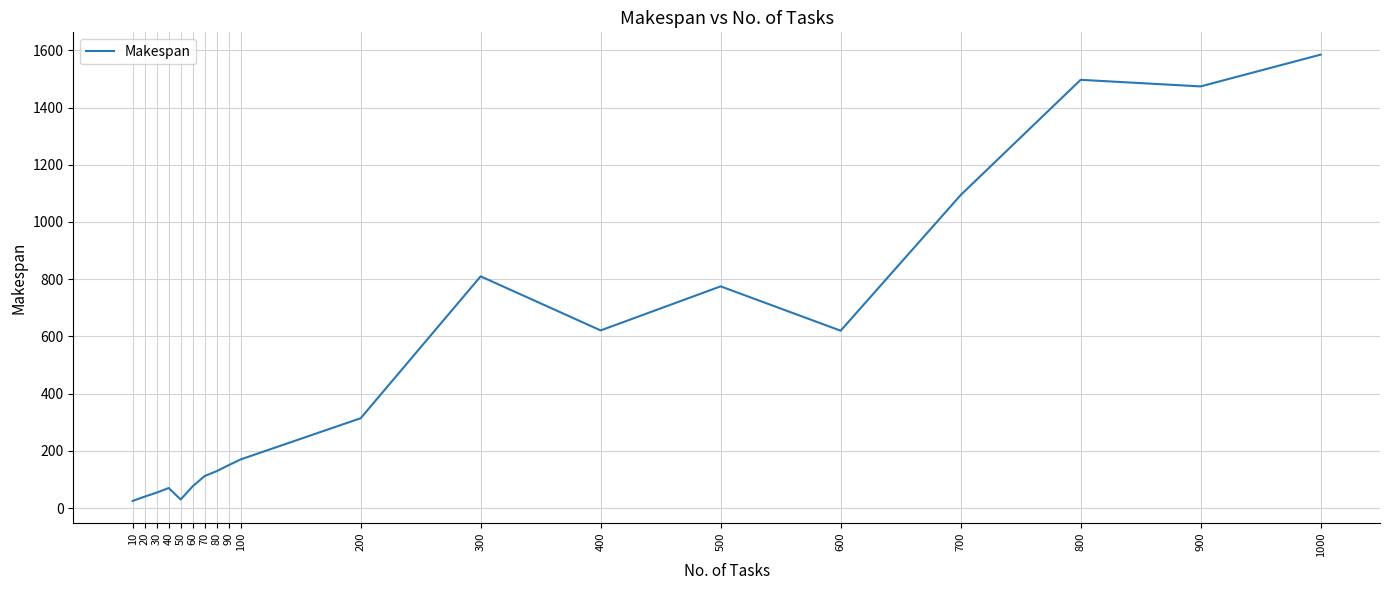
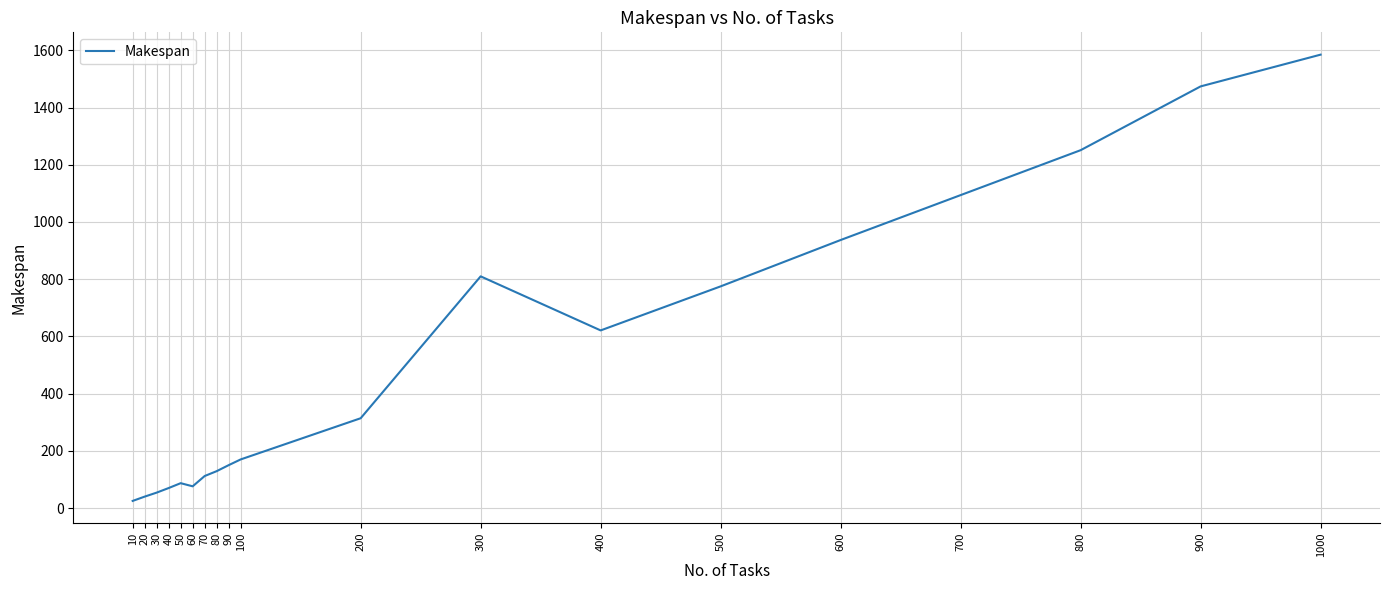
50: 30 -> 90
600: 620 -> 940
800: 1500 -> 1250
